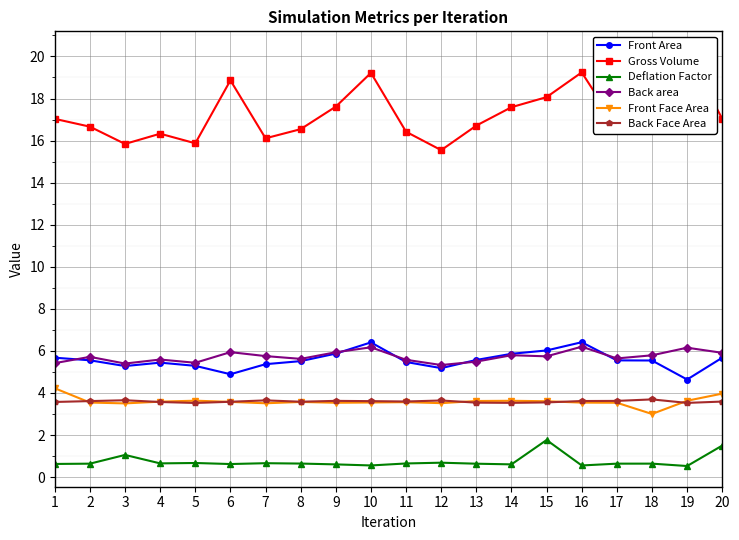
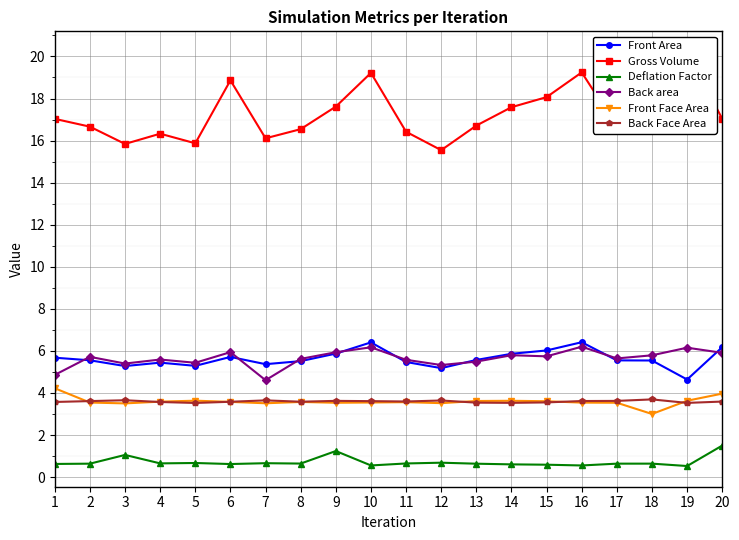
Back area, 1: 5.4 -> 4.9
Front Area, 6: 4.9 -> 5.7
Back area, 7: 5.8 -> 4.6
Deflation Factor, 9: 0.6 -> 1.2
Deflation Factor, 15: 1.8 -> 0.6
Front Area, 20: 5.7 -> 6.2
